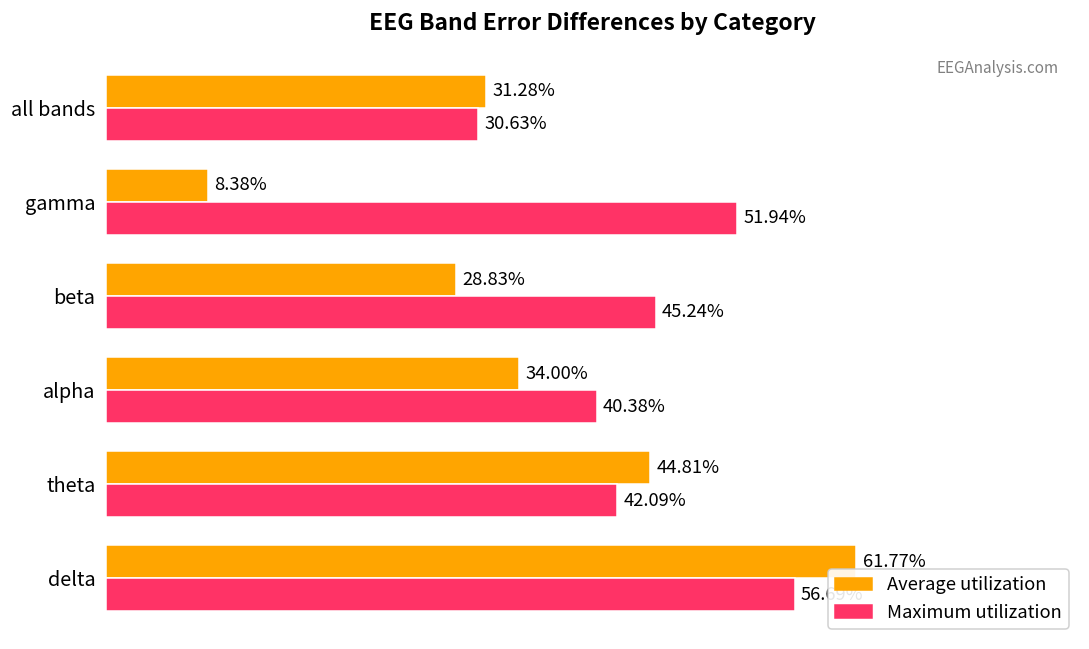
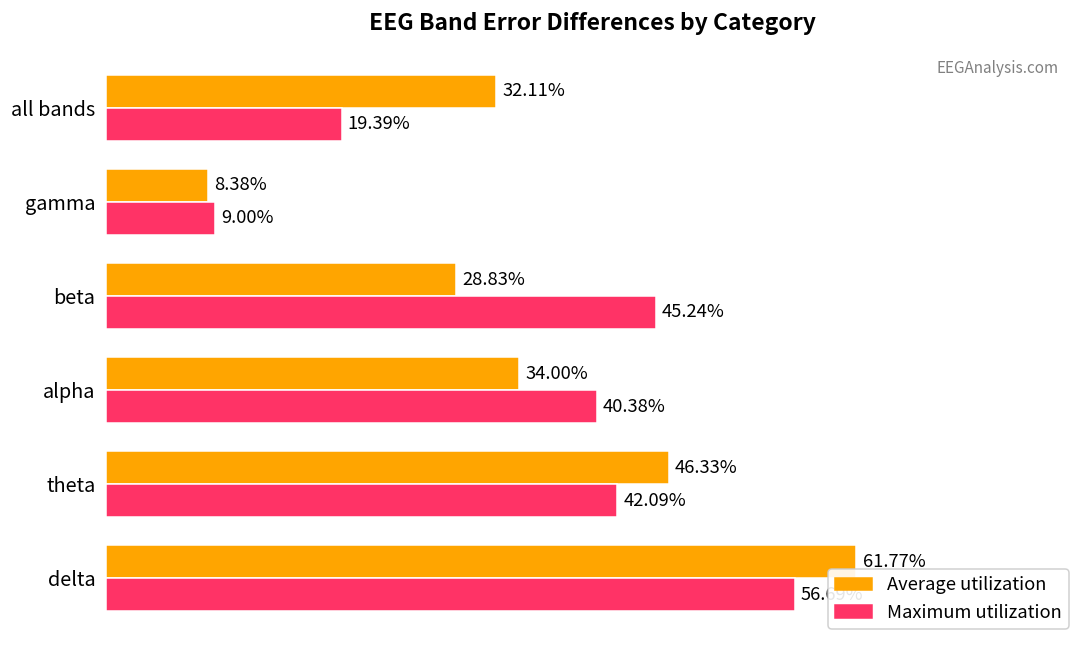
Average utilization, all bands: 31.28% -> 32.11%
Maximum utilization, all bands: 30.63% -> 19.39%
Maximum utilization, gamma: 51.94% -> 9.00%
Average utilization, theta: 44.81% -> 46.33%
